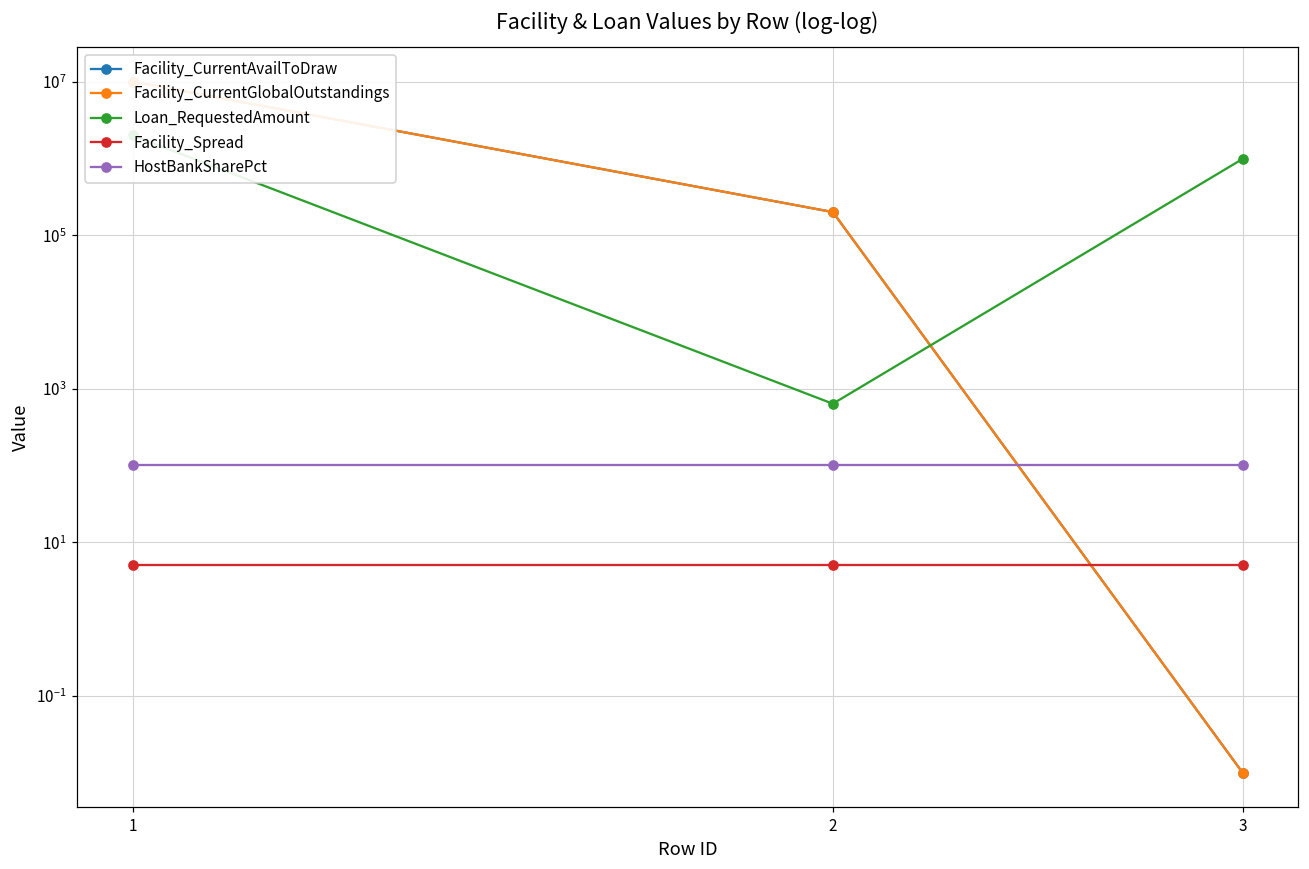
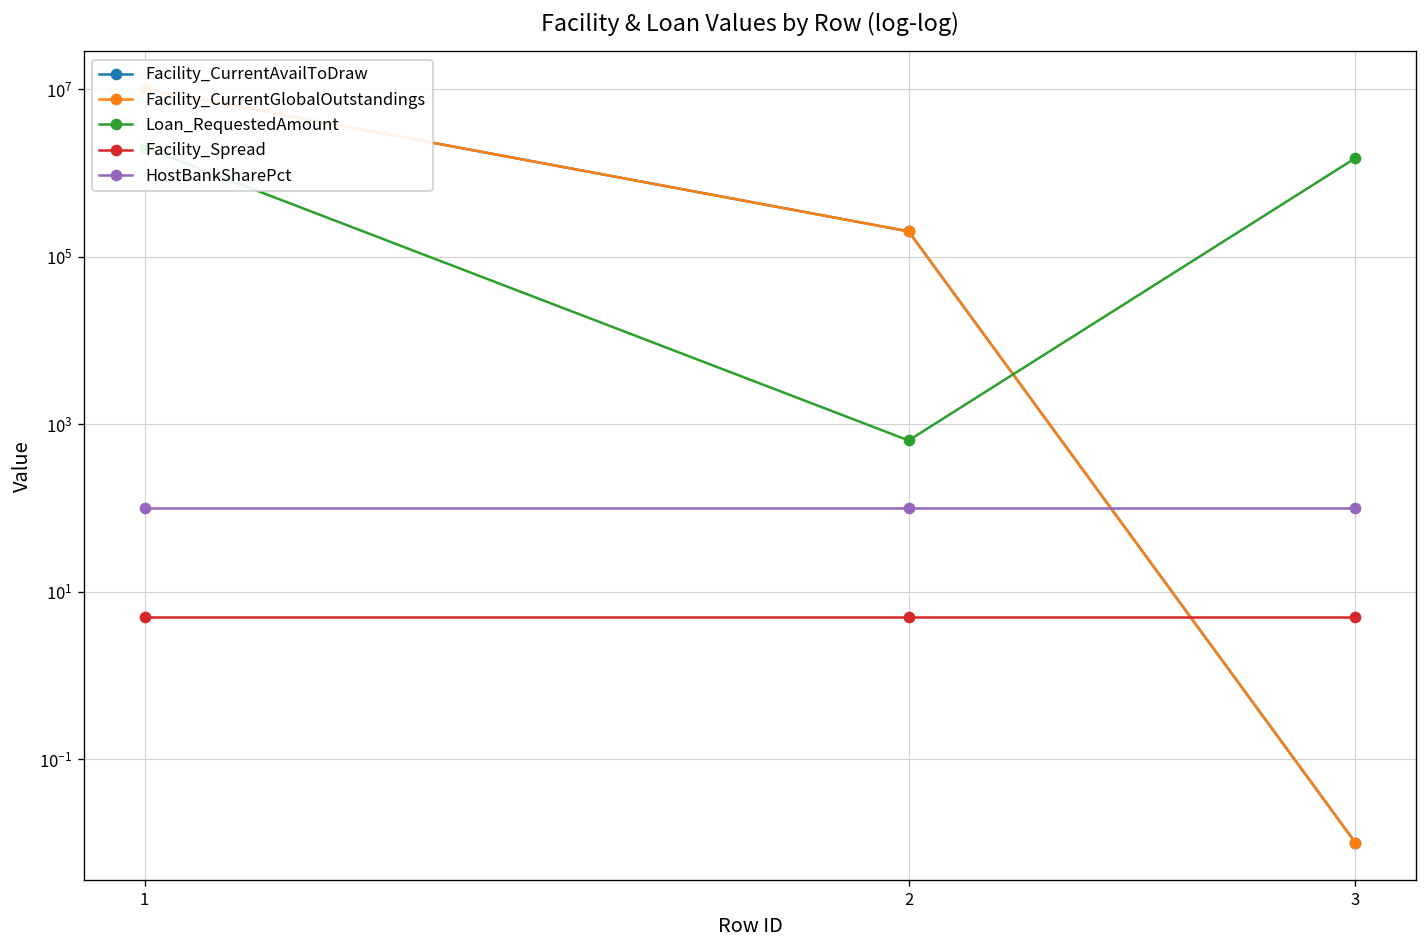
Loan_RequestedAmount, 3: 1000000 -> 1500000
